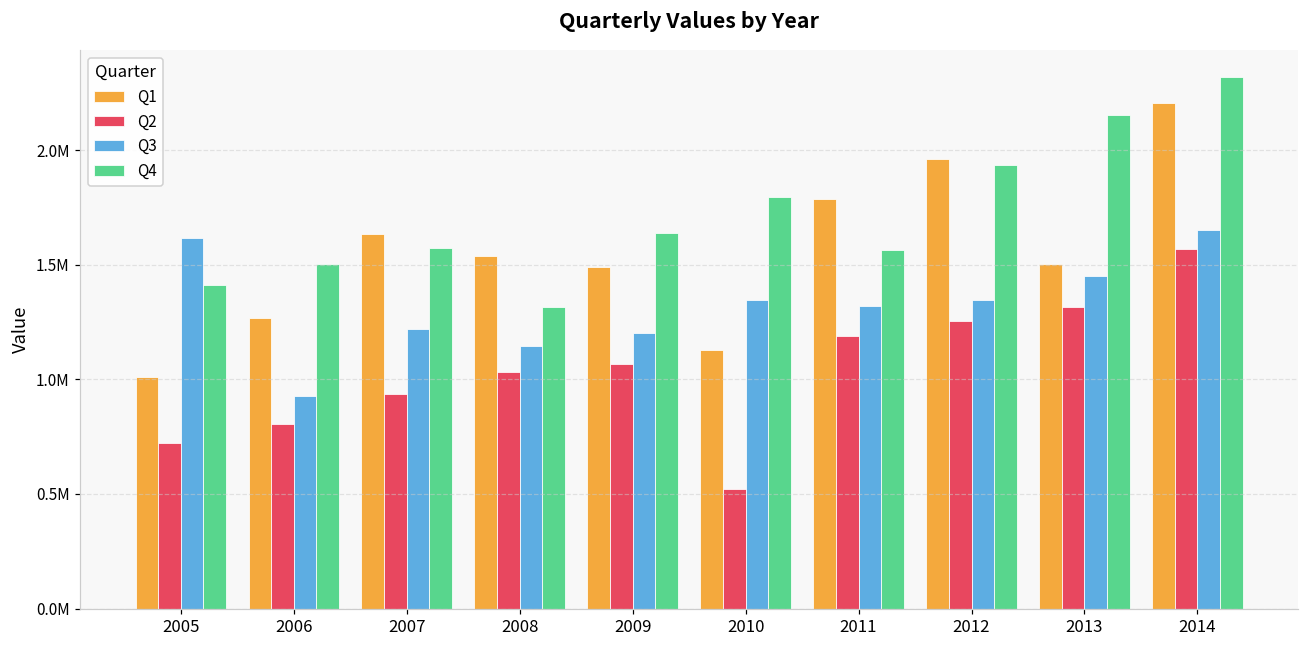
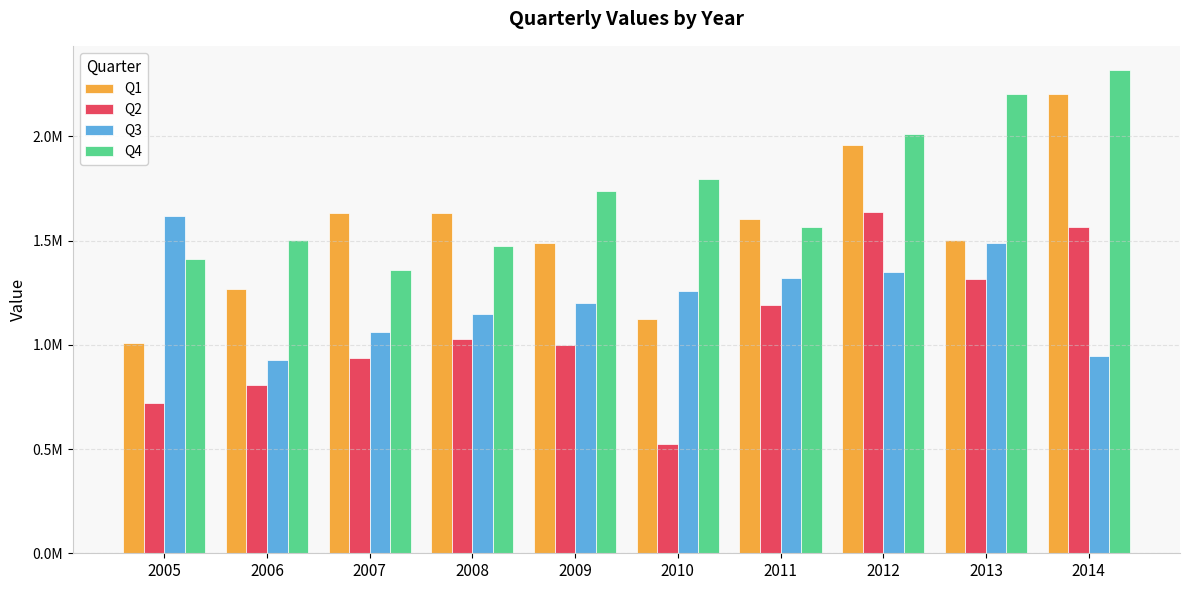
Q3, 2007: 1220000 -> 1060000
Q4, 2007: 1580000 -> 1360000
Q1, 2008: 1540000 -> 1630000
Q4, 2008: 1310000 -> 1470000
Q2, 2009: 1070000 -> 1000000
Q4, 2009: 1640000 -> 1740000
Q3, 2010: 1350000 -> 1260000
Q1, 2011: 1790000 -> 1610000
Q2, 2012: 1260000 -> 1640000
Q4, 2012: 1930000 -> 2010000
Q3, 2013: 1450000 -> 1490000
Q4, 2013: 2150000 -> 2210000
Q3, 2014: 1650000 -> 950000
